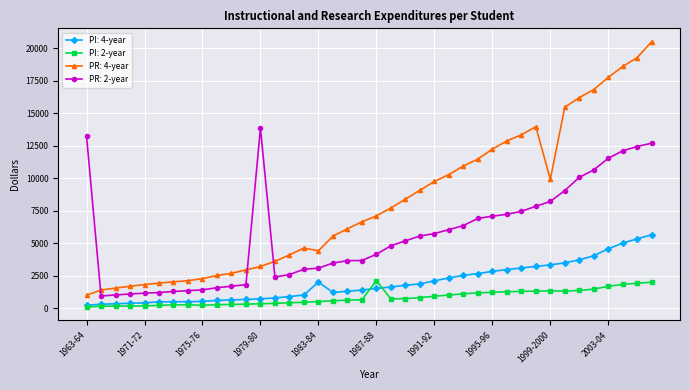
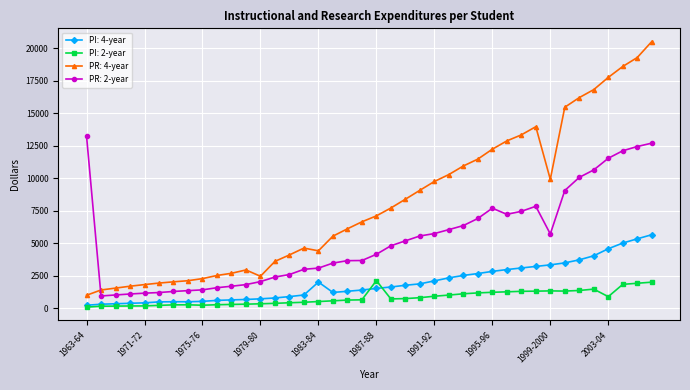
PR: 4-year, 1979-80: 3200 -> 2500
PR: 2-year, 1979-80: 13900 -> 2100
PR: 2-year, 1995-96: 7100 -> 7700
PR: 2-year, 1999-2000: 8200 -> 5700
PI: 2-year, 2003-04: 1700 -> 900
